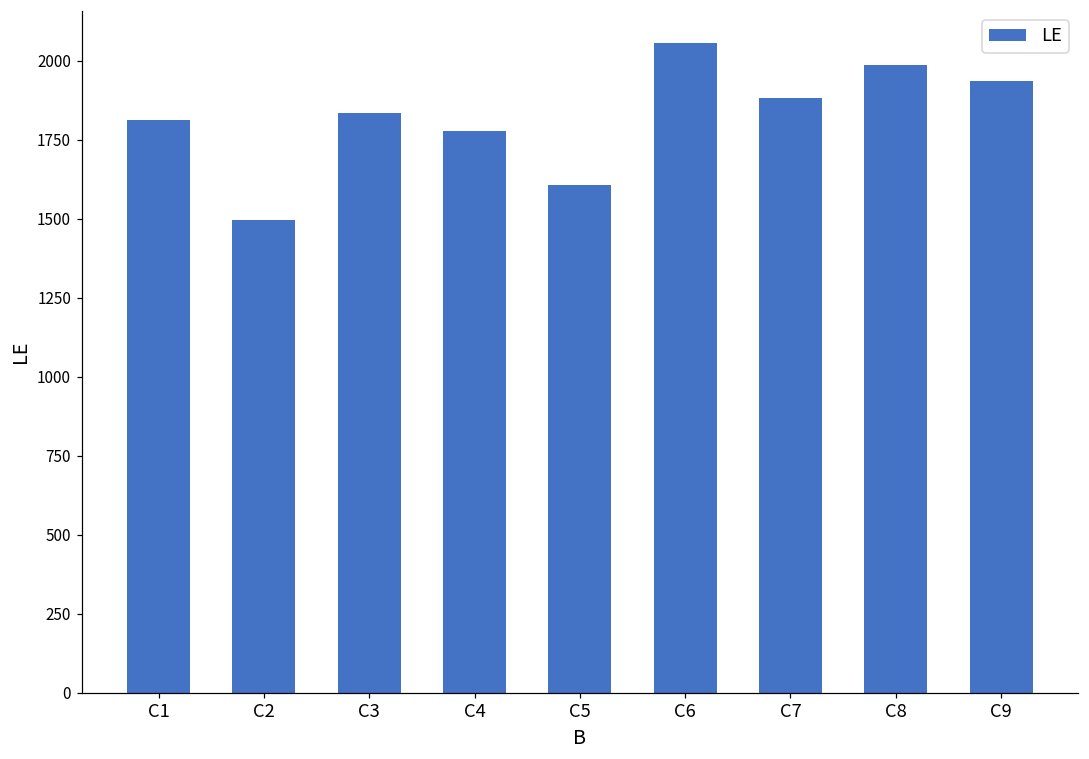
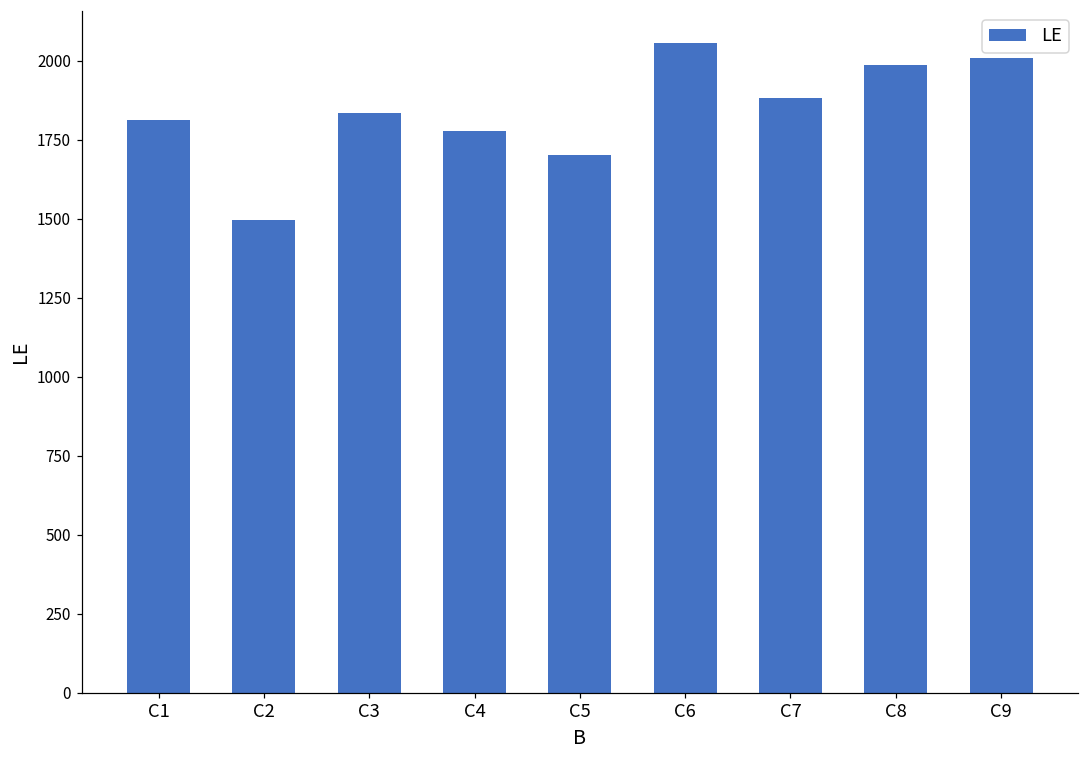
C5: 1610 -> 1700
C9: 1940 -> 2010
